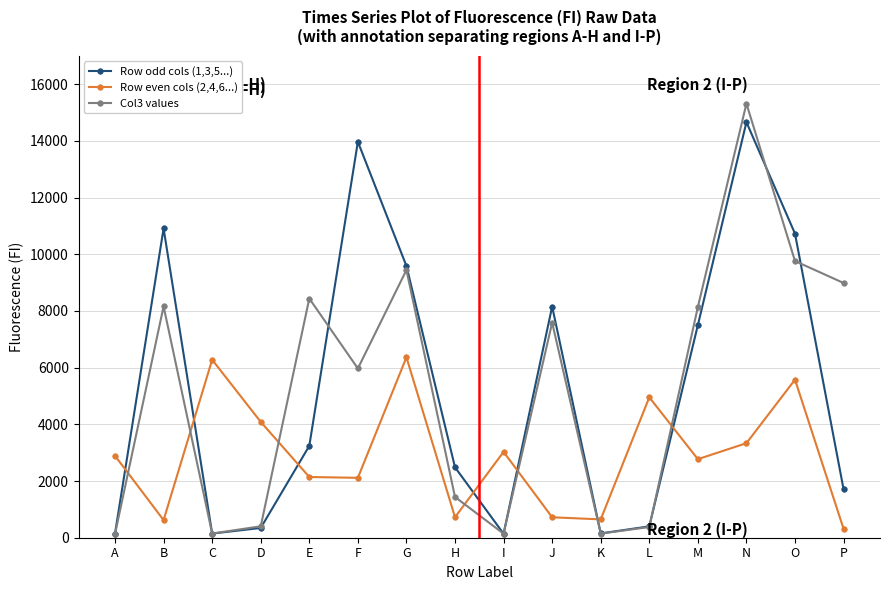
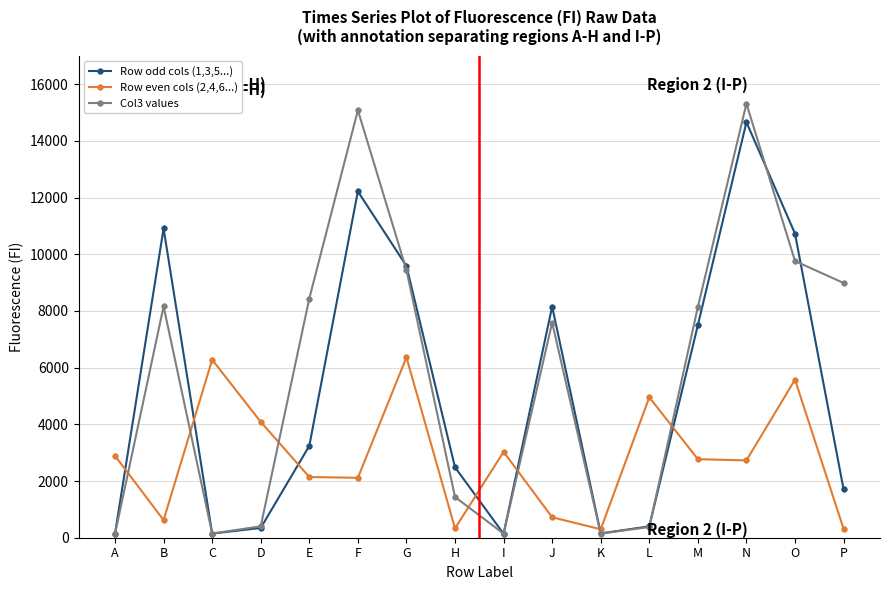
Row odd cols (1,3,5...), F: 14000 -> 12200
Col3 values, F: 6000 -> 15100
Row even cols (2,4,6...), H: 700 -> 300
Row even cols (2,4,6...), K: 600 -> 300
Row even cols (2,4,6...), N: 3300 -> 2700
